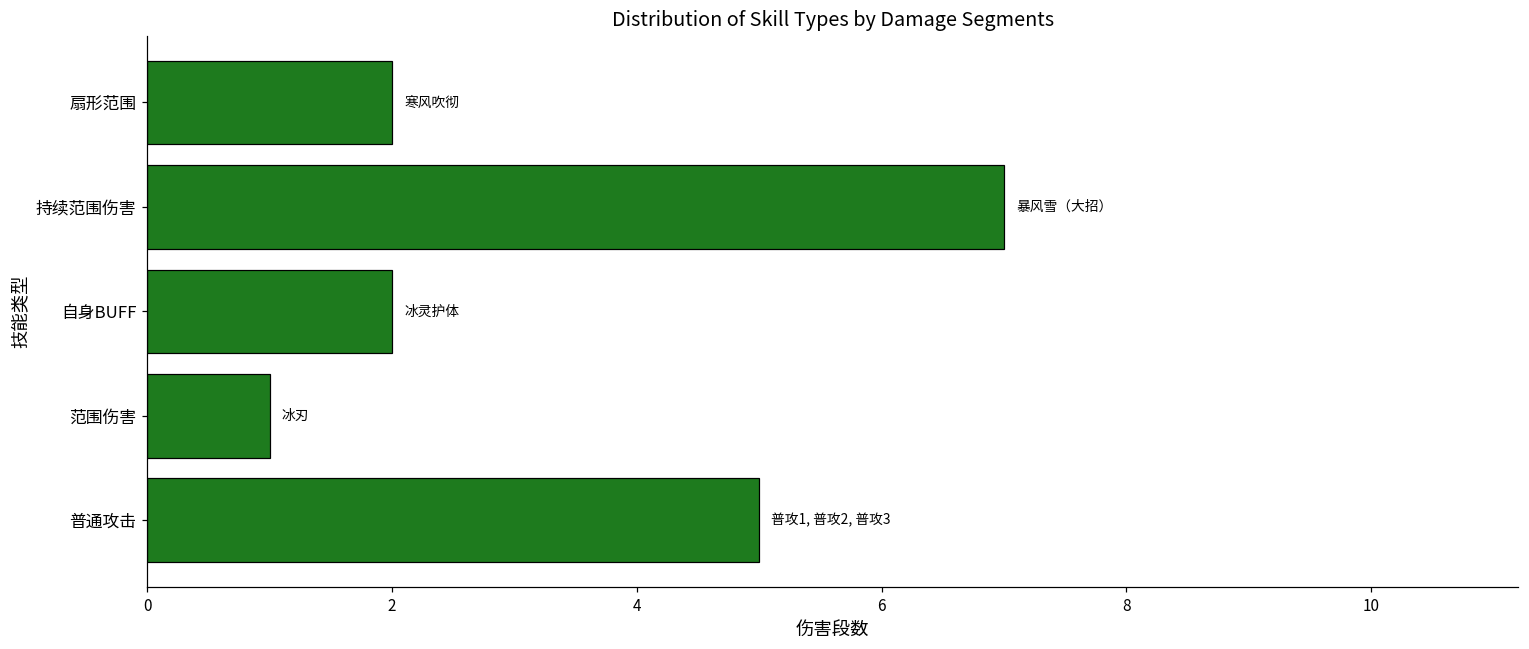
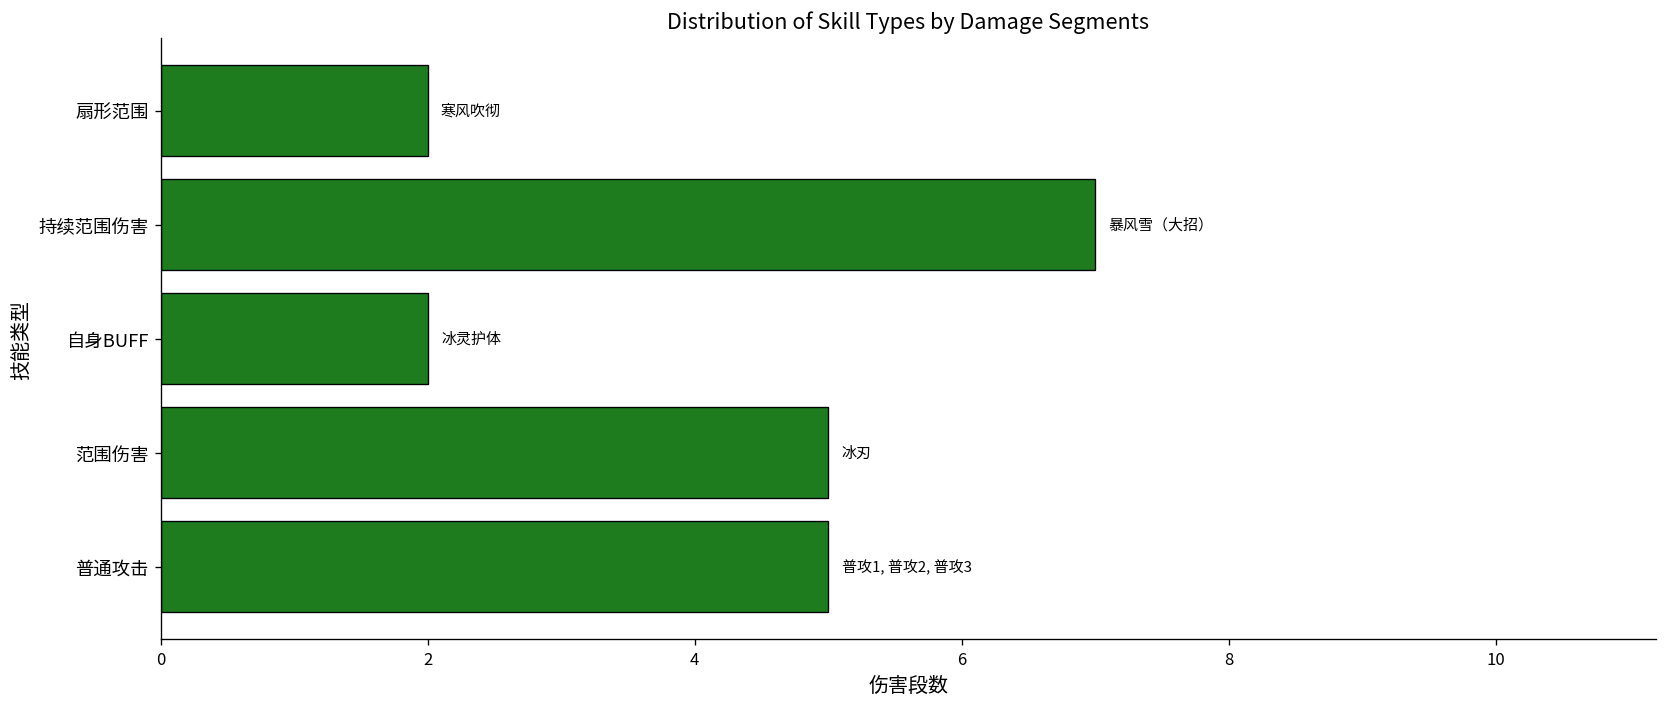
范围伤害: 1 -> 5
